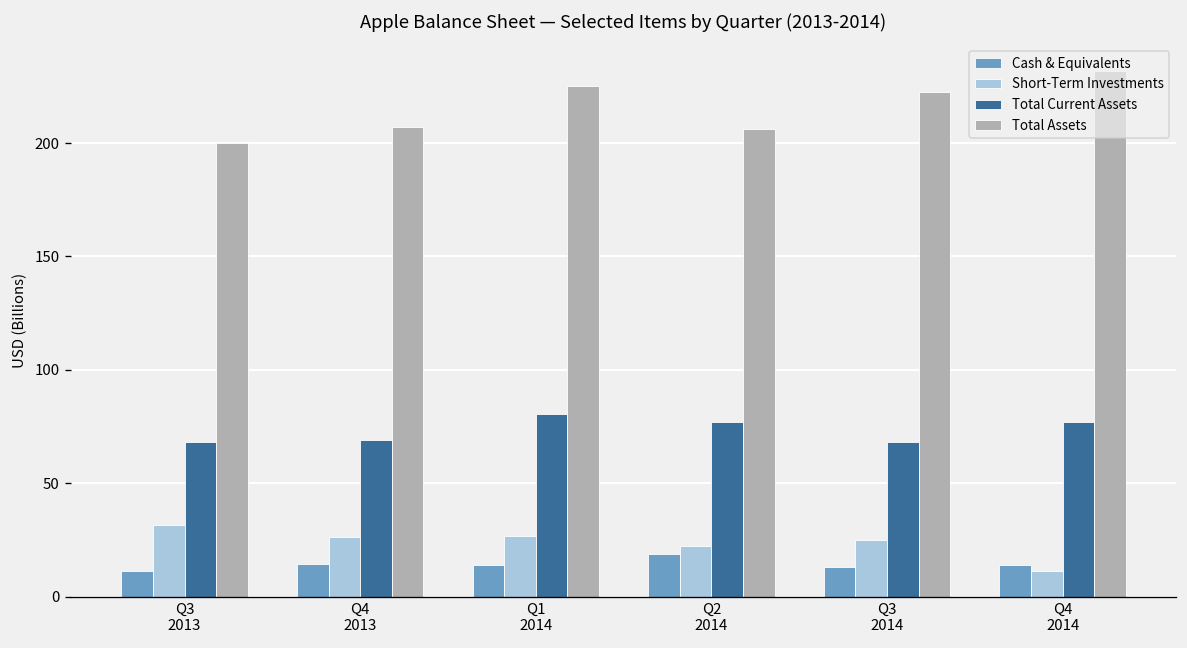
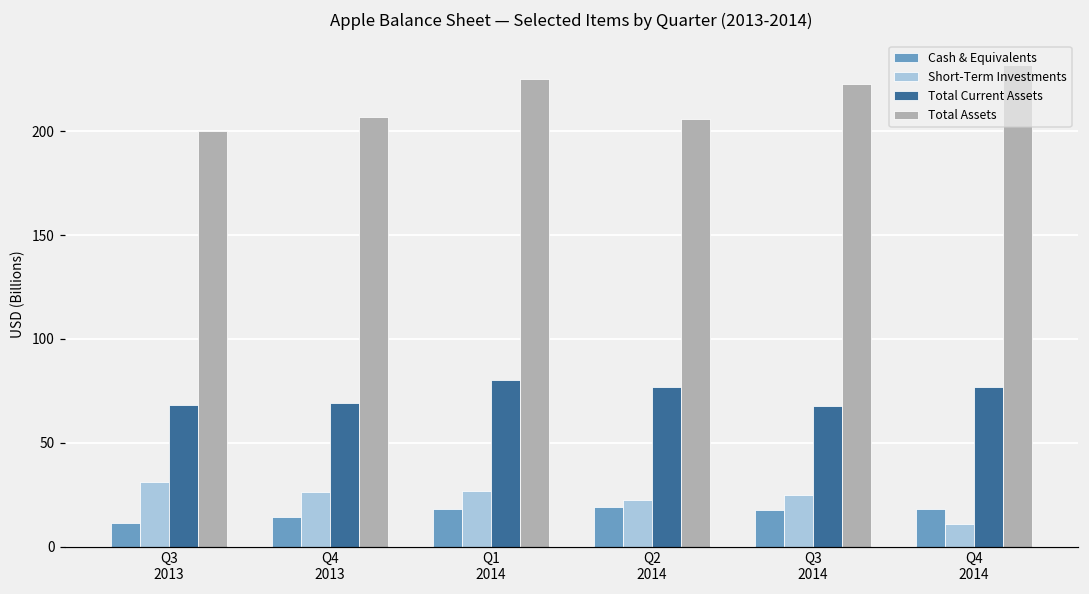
Cash & Equivalents, Q1 2014: 14 -> 18
Cash & Equivalents, Q3 2014: 13 -> 18
Cash & Equivalents, Q4 2014: 14 -> 18
